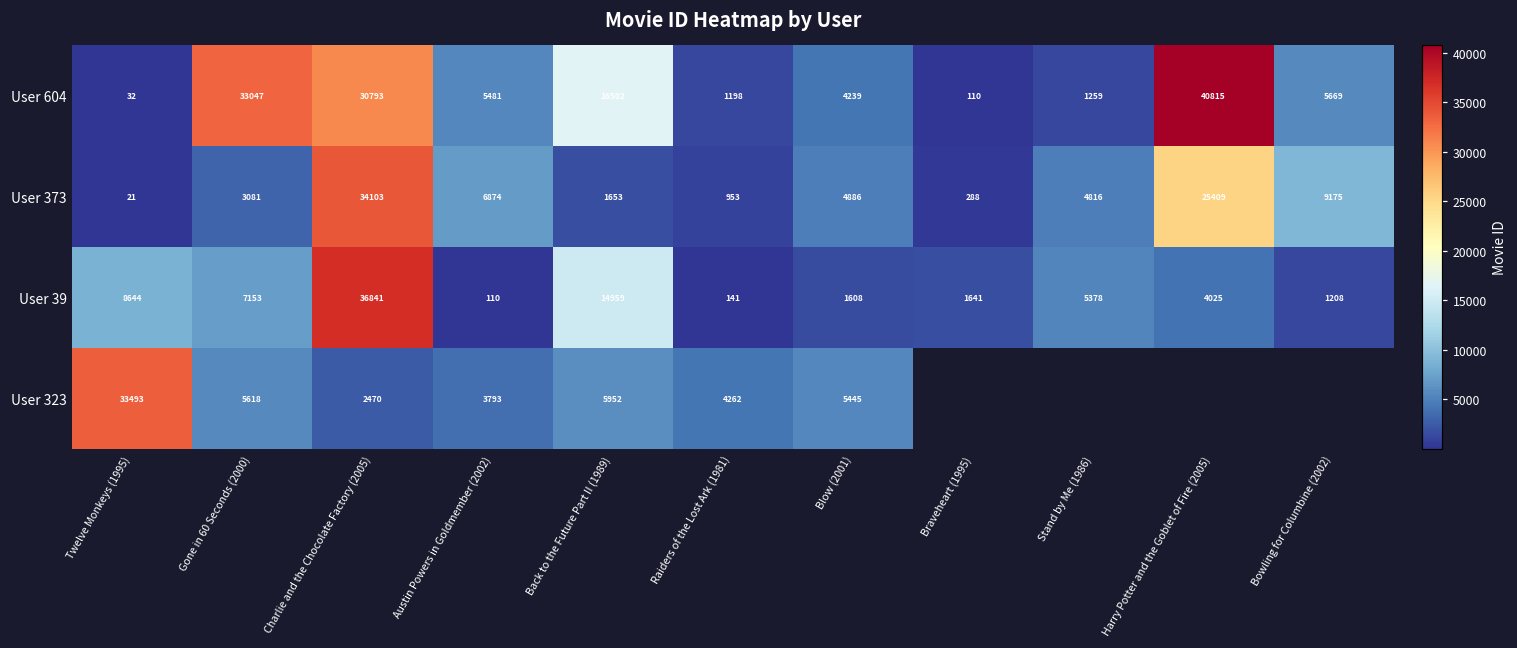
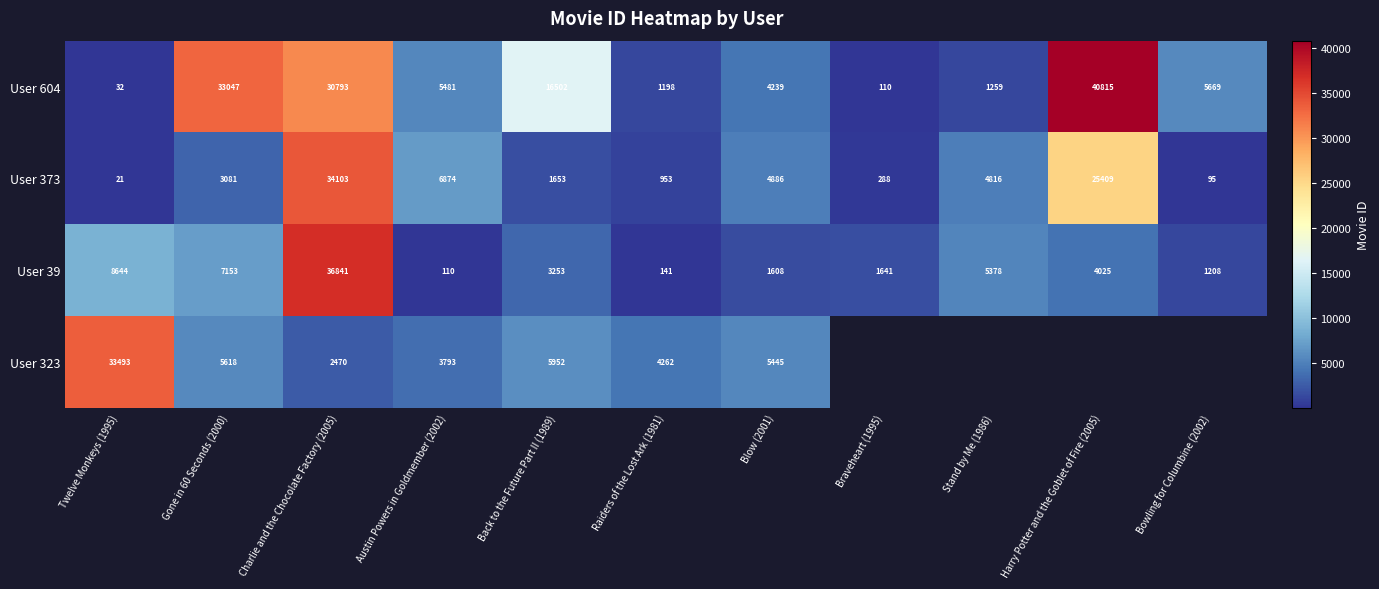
User 373, Bowling for Columbine (2002): 9175 -> 95
User 39, Back to the Future Part II (1989): 14959 -> 3253
